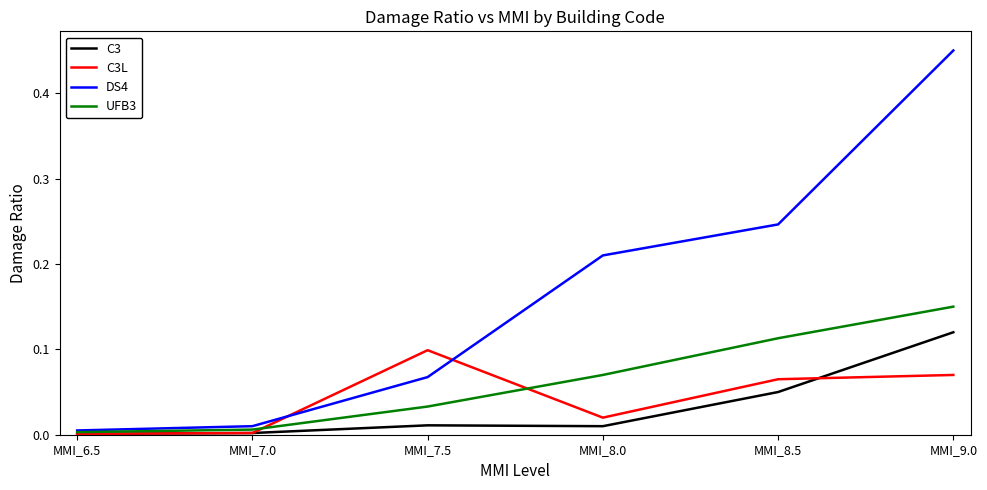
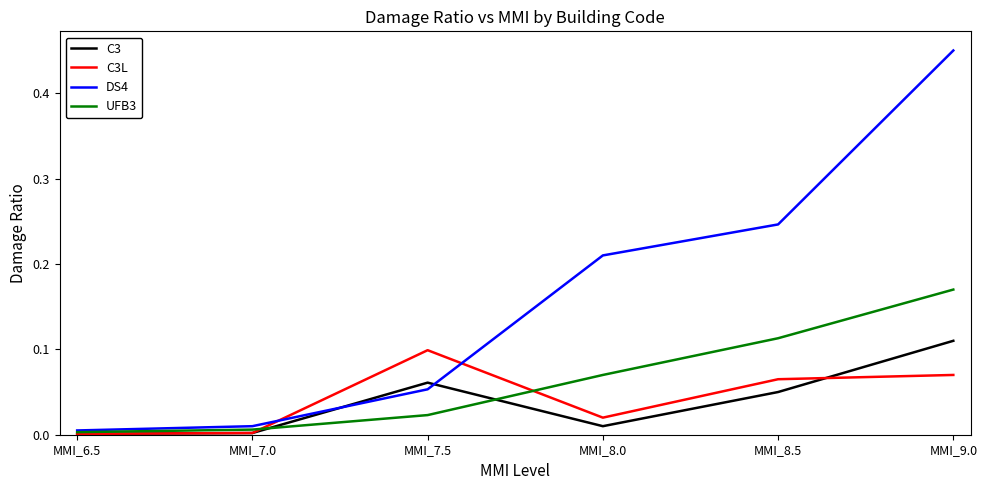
C3, MMI_7.5: 0.01 -> 0.06
DS4, MMI_7.5: 0.07 -> 0.05
UFB3, MMI_7.5: 0.03 -> 0.02
C3, MMI_9.0: 0.12 -> 0.11
UFB3, MMI_9.0: 0.15 -> 0.17
